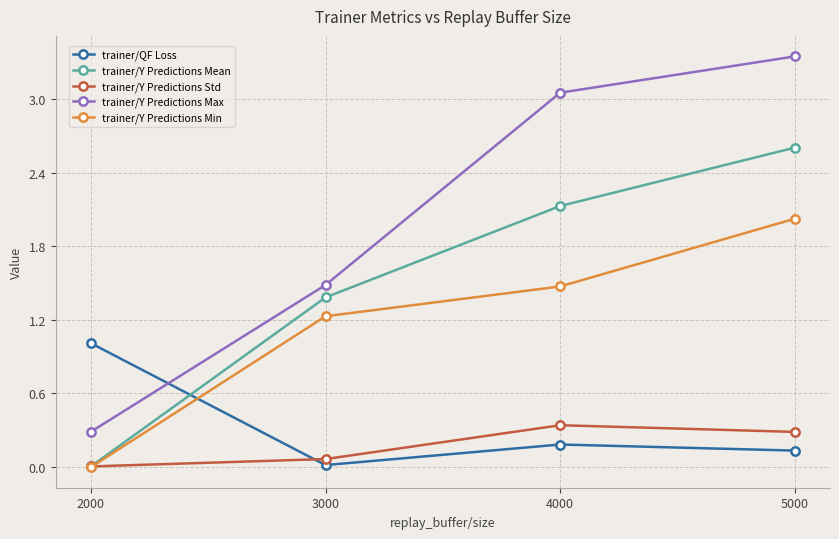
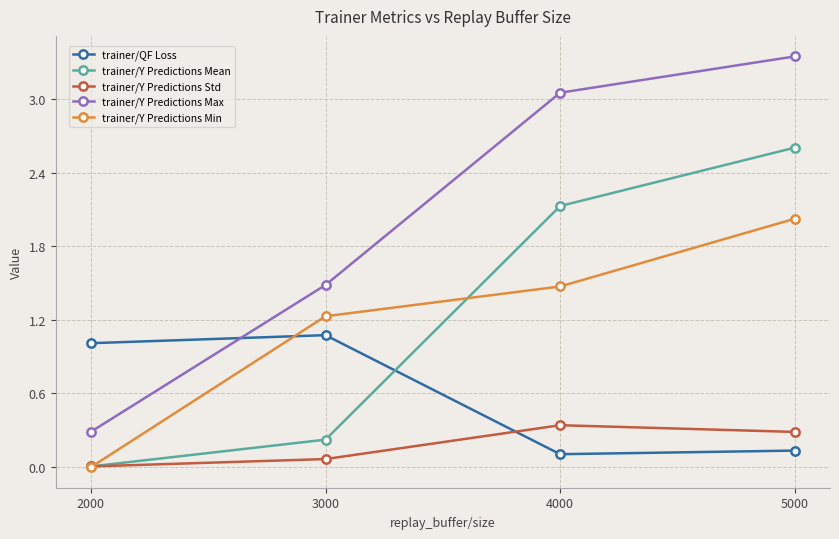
trainer/QF Loss, 3000: 0.01 -> 1.07
trainer/Y Predictions Mean, 3000: 1.38 -> 0.22
trainer/QF Loss, 4000: 0.18 -> 0.10
